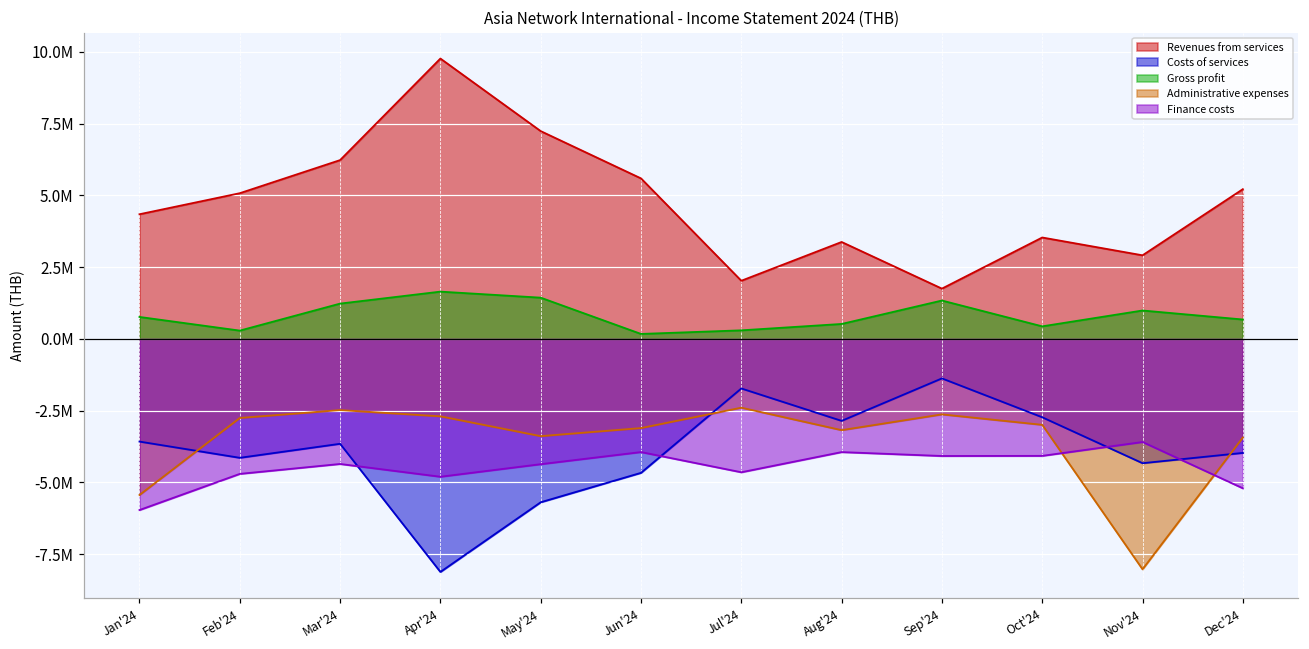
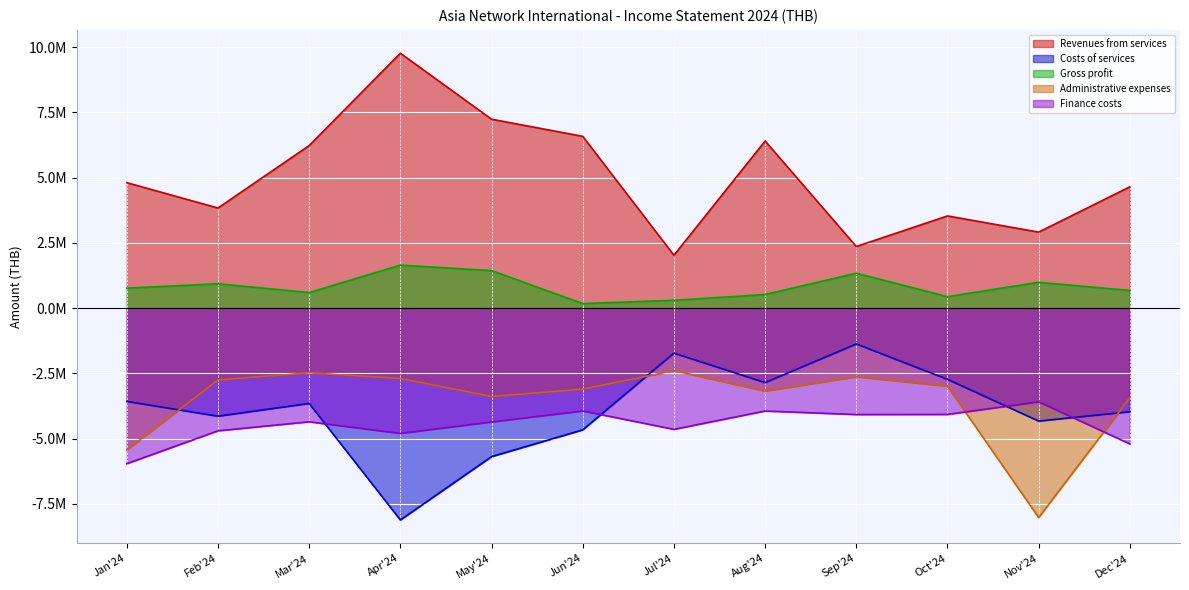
Revenues from services, Jan'24: 4300000 -> 4800000
Revenues from services, Feb'24: 5100000 -> 3800000
Gross profit, Feb'24: 300000 -> 900000
Gross profit, Mar'24: 1200000 -> 600000
Revenues from services, Jun'24: 5600000 -> 6600000
Revenues from services, Aug'24: 3400000 -> 6400000
Revenues from services, Sep'24: 1800000 -> 2400000
Revenues from services, Dec'24: 5200000 -> 4600000
